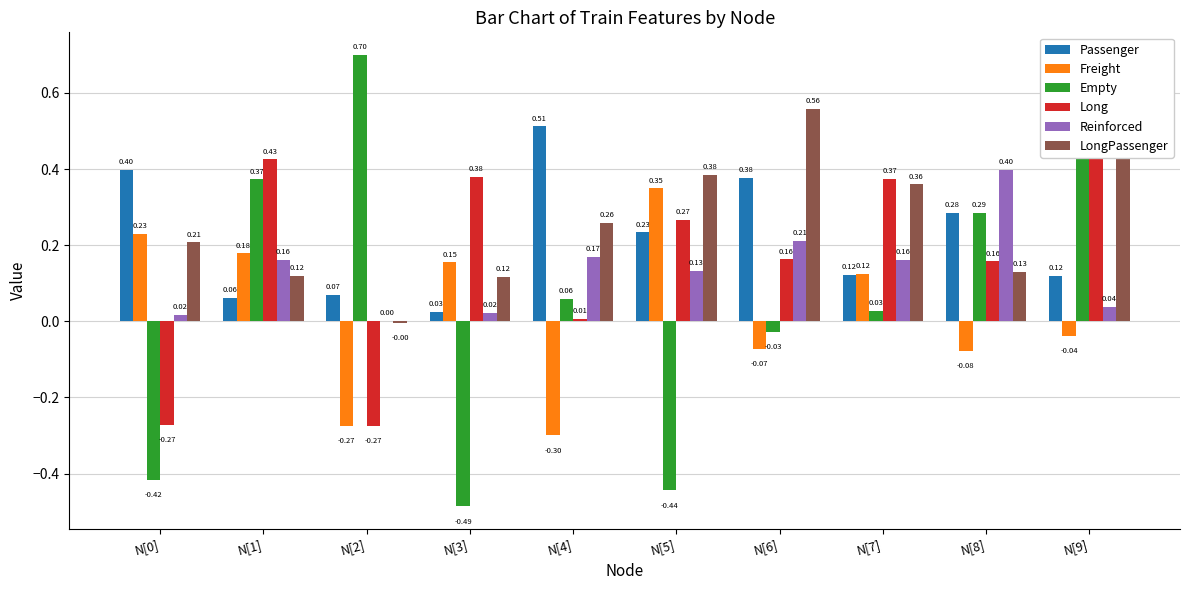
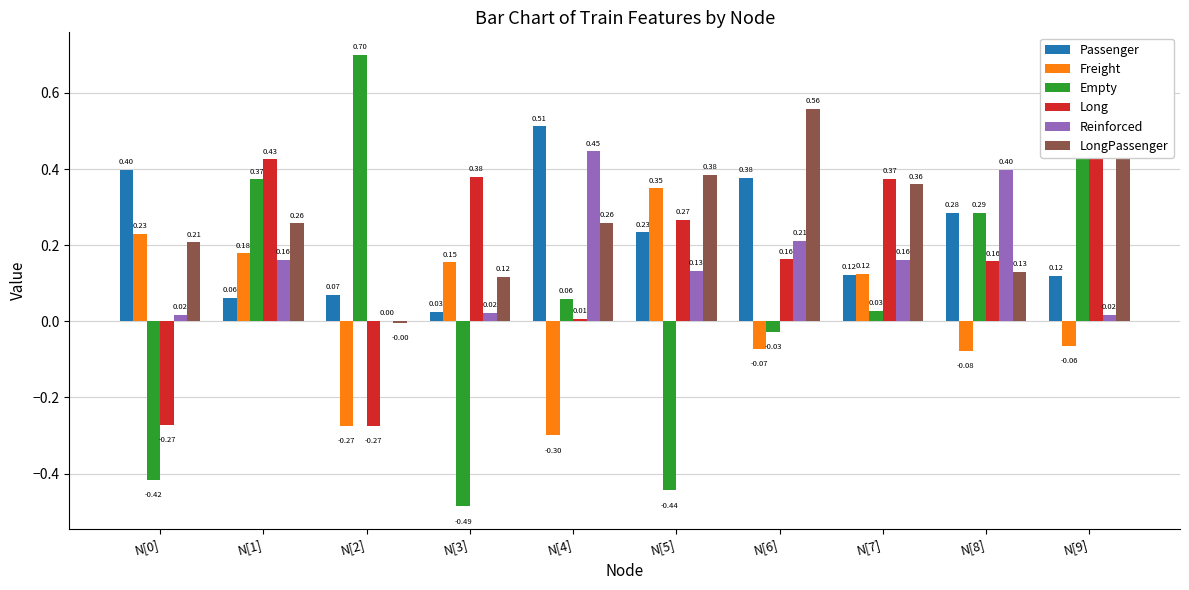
LongPassenger, N[1]: 0.12 -> 0.26
Reinforced, N[4]: 0.17 -> 0.45
Freight, N[9]: -0.04 -> -0.06
Reinforced, N[9]: 0.04 -> 0.02
